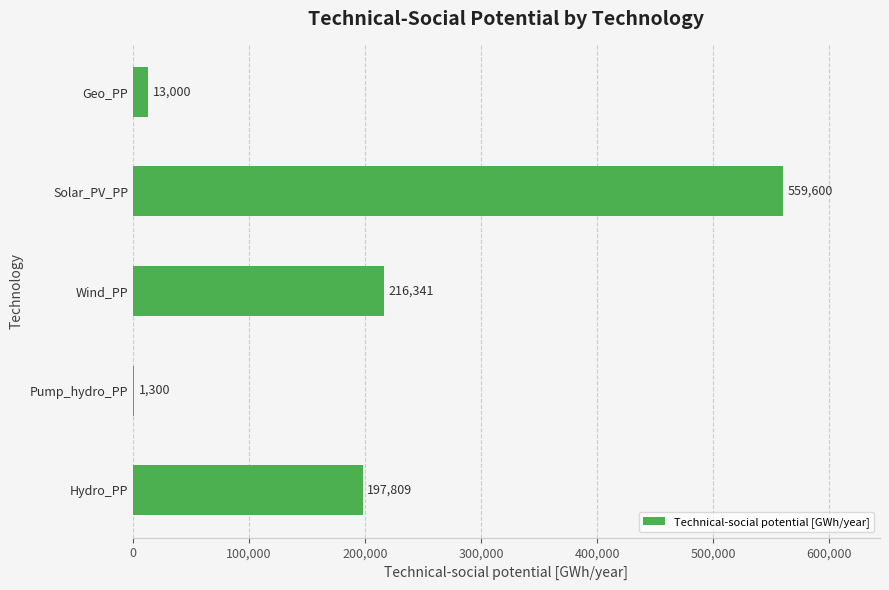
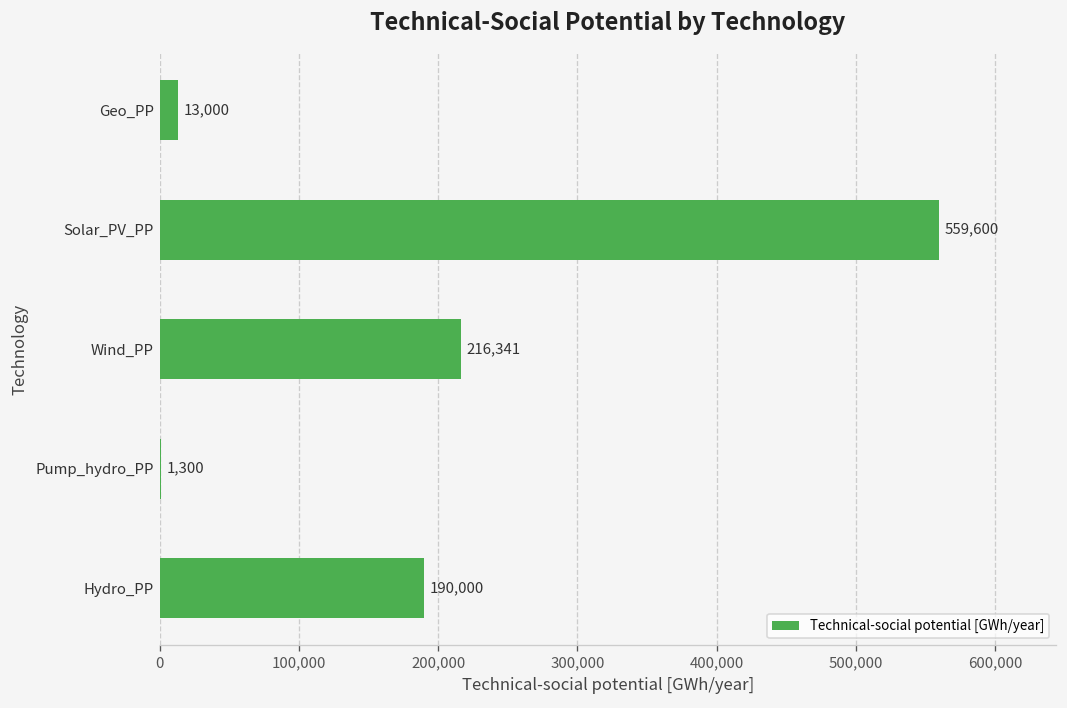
Hydro_PP: 197,809 -> 190,000
